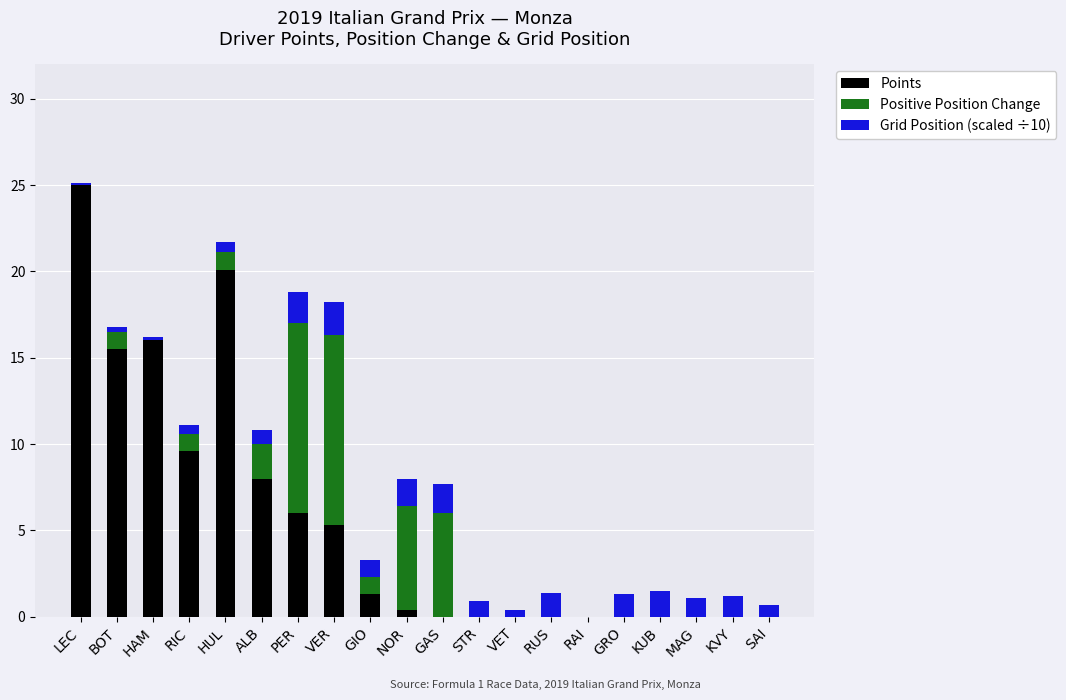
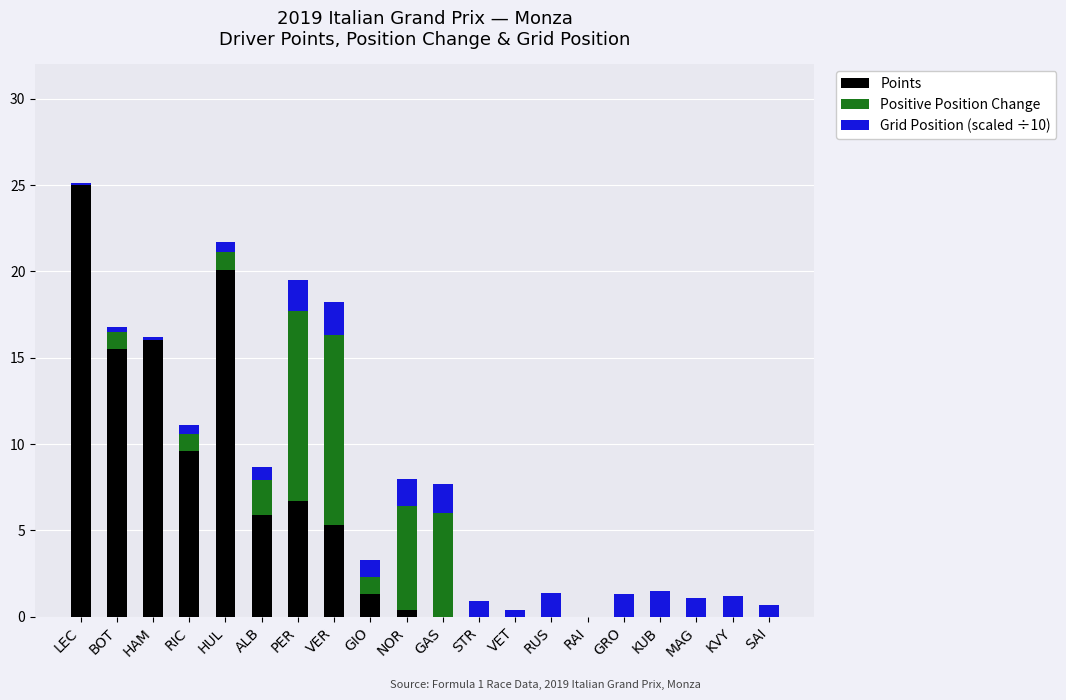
Points, ALB: 8.0 -> 5.9
Points, PER: 6.0 -> 6.7
